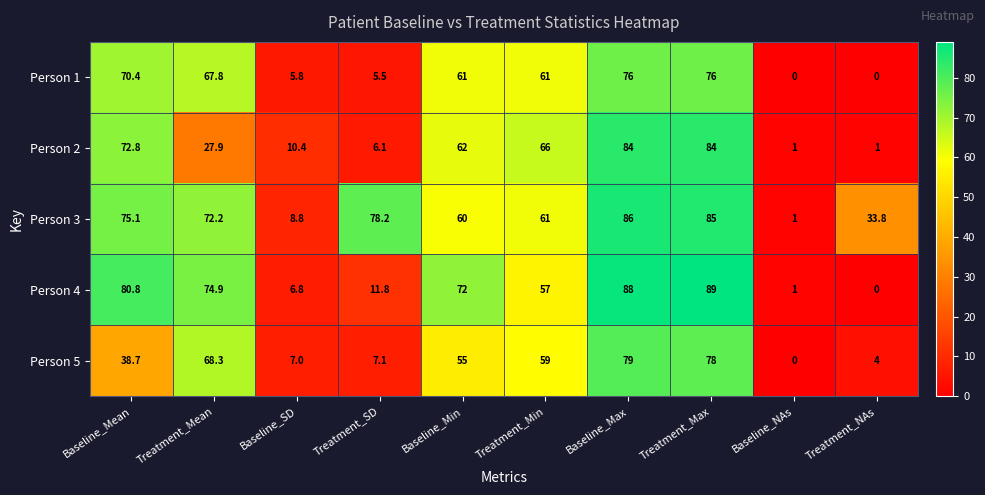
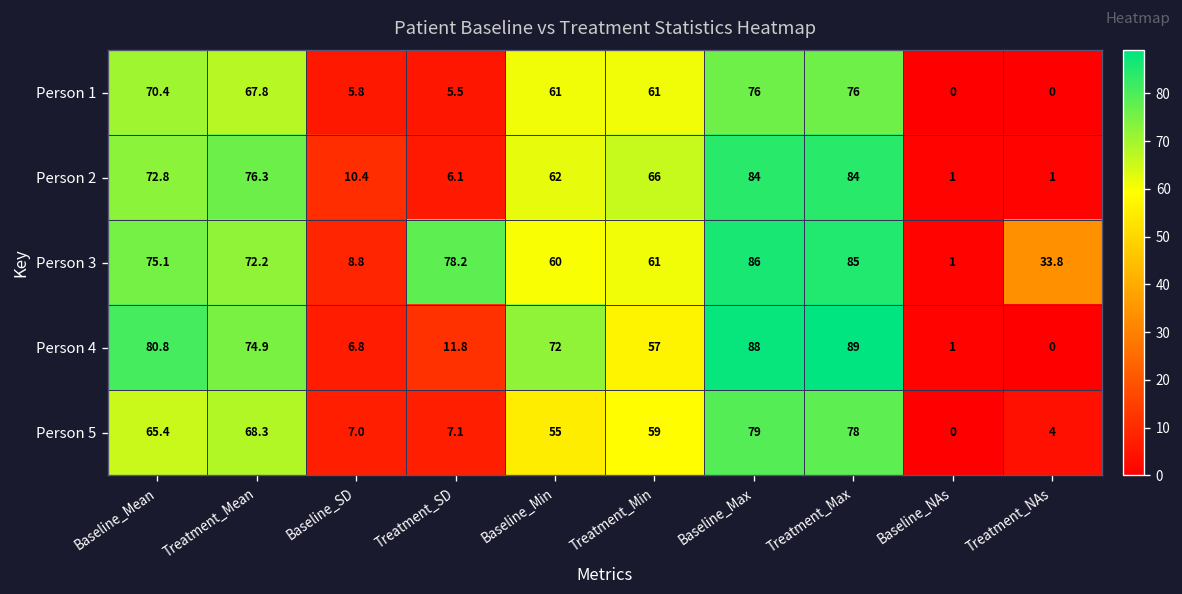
Person 2, Treatment_Mean: 27.9 -> 76.3
Person 5, Baseline_Mean: 38.7 -> 65.4
